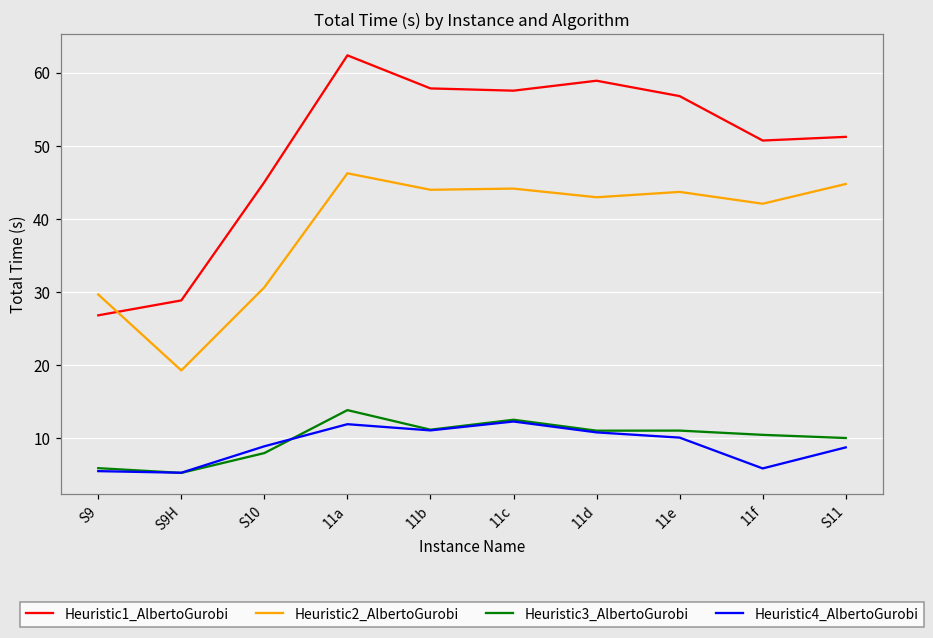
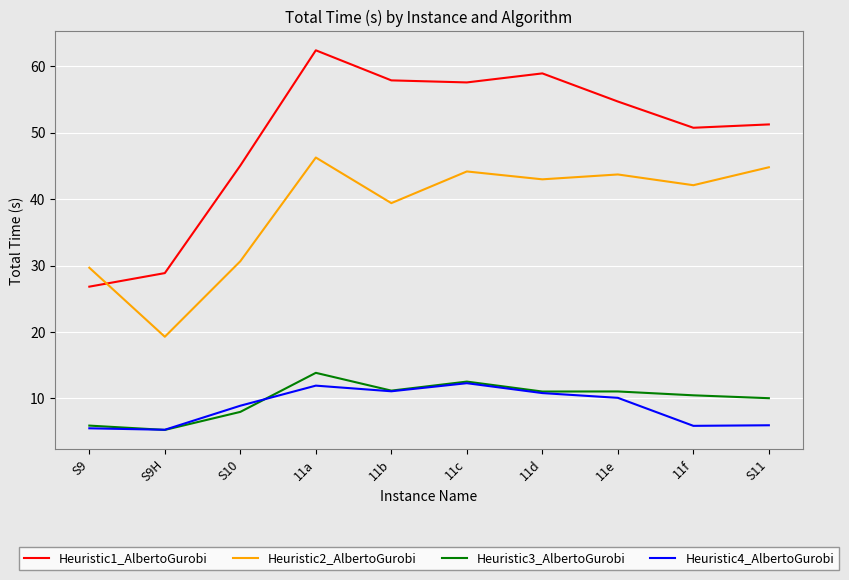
Heuristic2_AlbertoGurobi, 11b: 44 -> 39
Heuristic1_AlbertoGurobi, 11e: 57 -> 55
Heuristic4_AlbertoGurobi, S11: 9 -> 6
